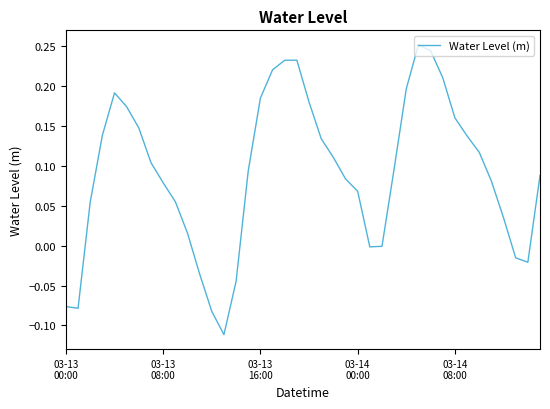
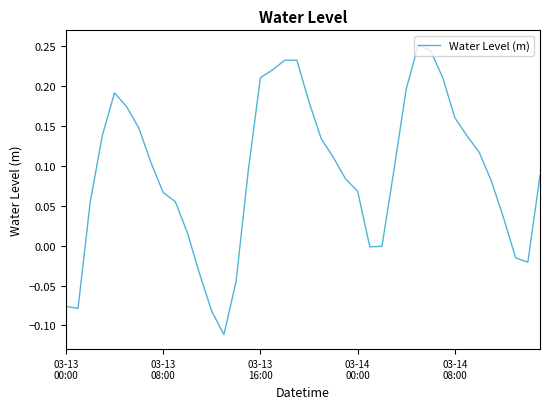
03-13 08:00: 0.08 -> 0.07
03-13 16:00: 0.18 -> 0.21
